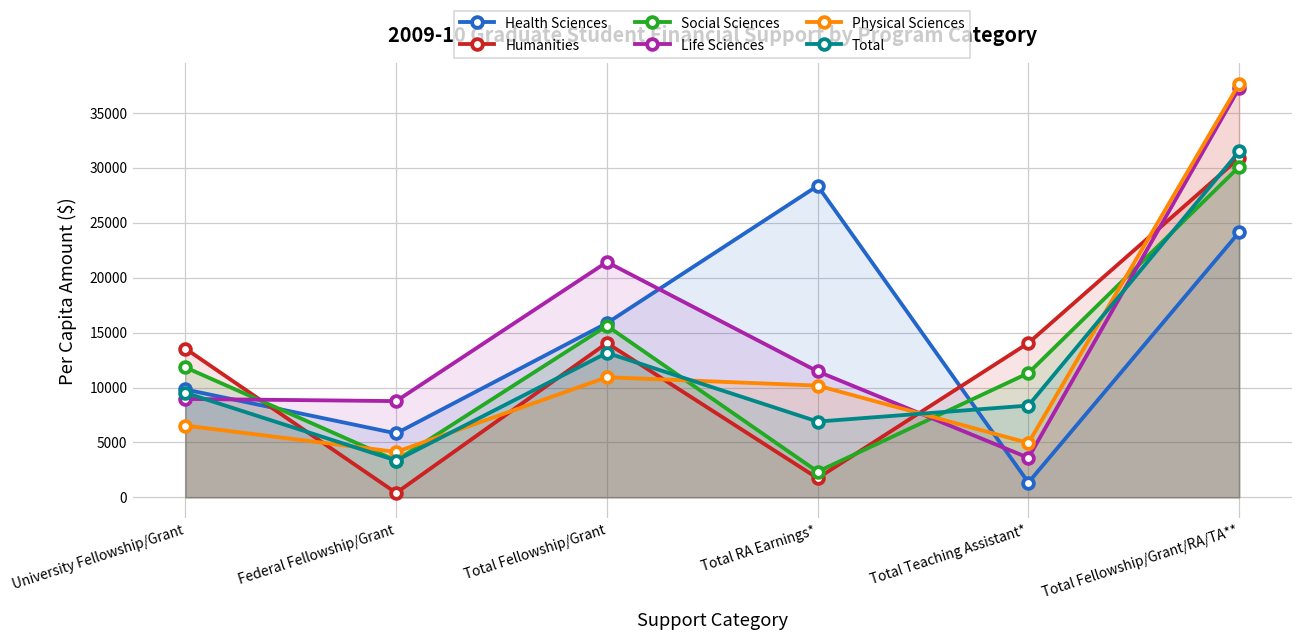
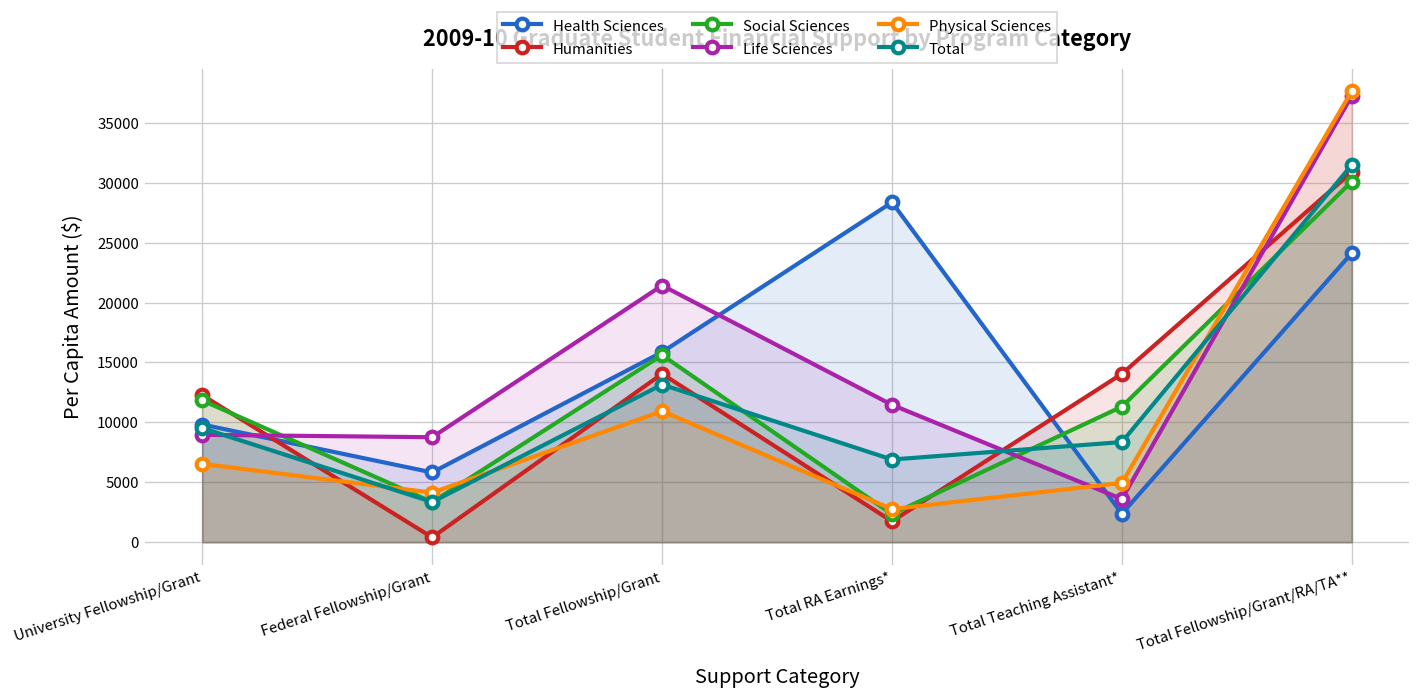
Humanities, University Fellowship/Grant: 14000 -> 12000
Physical Sciences, Total RA Earnings*: 10000 -> 3000
Health Sciences, Total Teaching Assistant*: 1000 -> 2000
